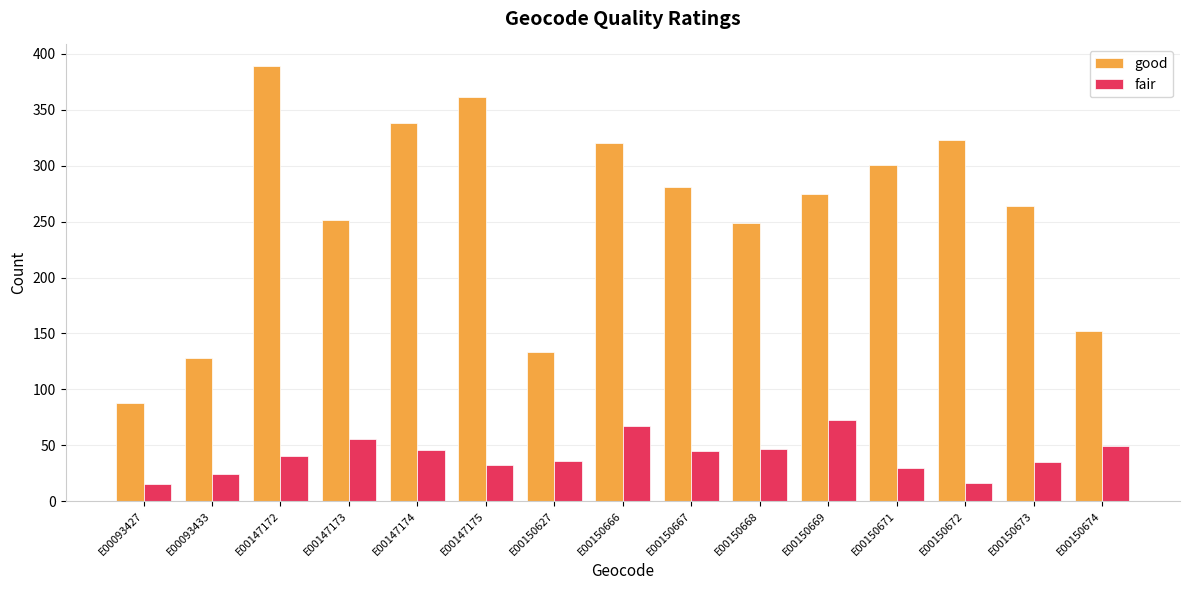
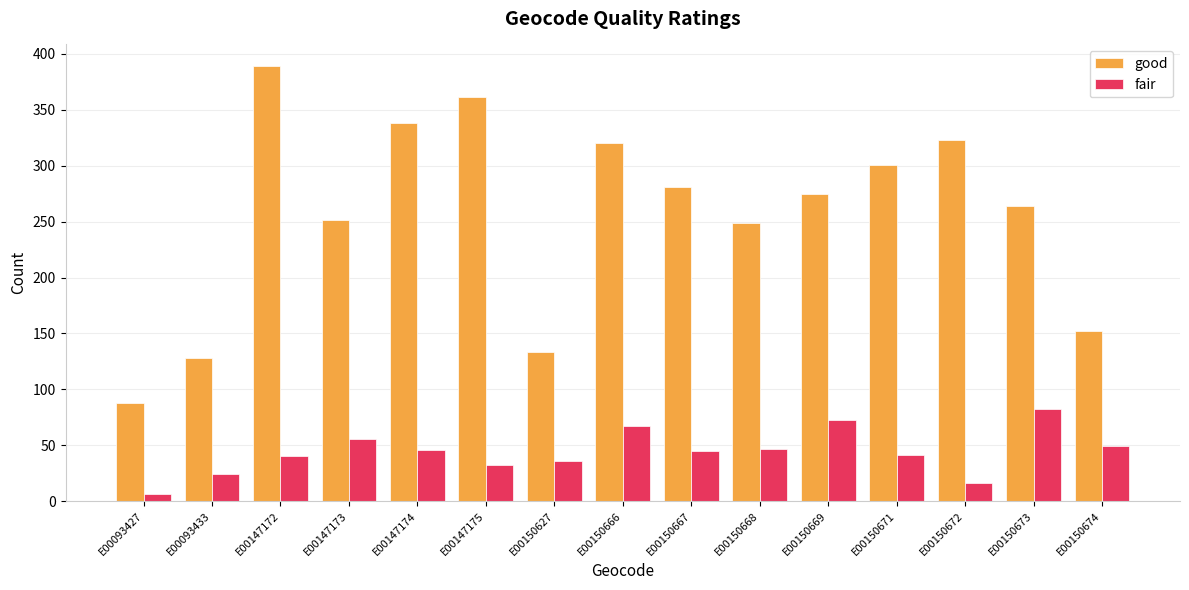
fair, E00093427: 15 -> 6
fair, E00150671: 30 -> 41
fair, E00150673: 35 -> 82
